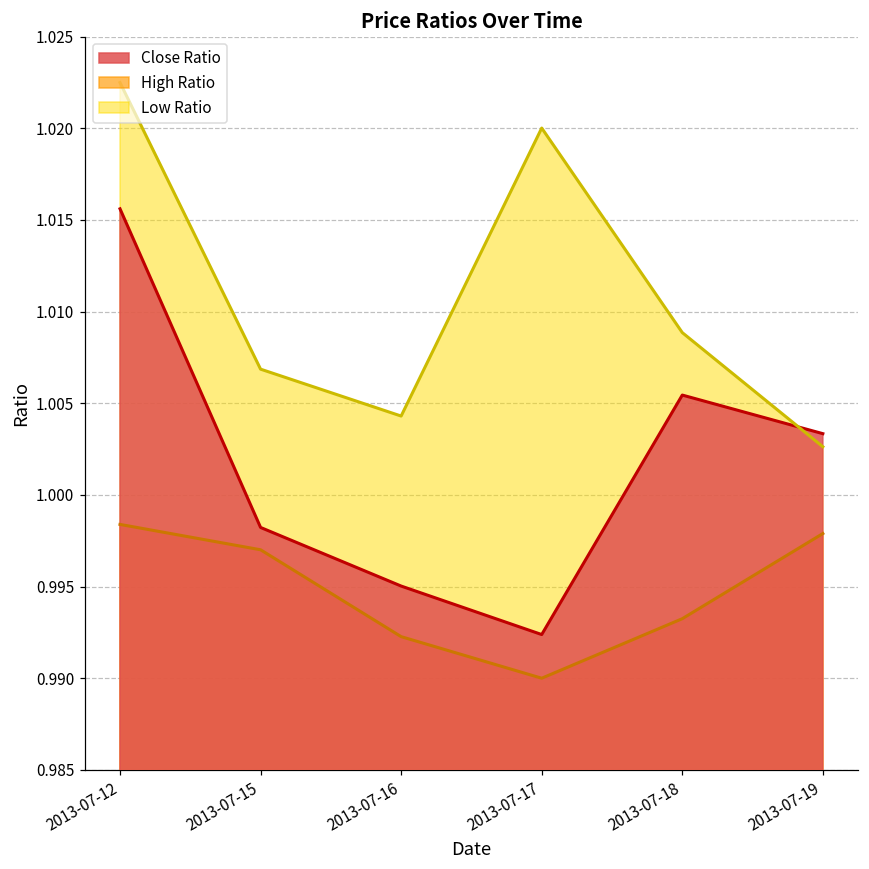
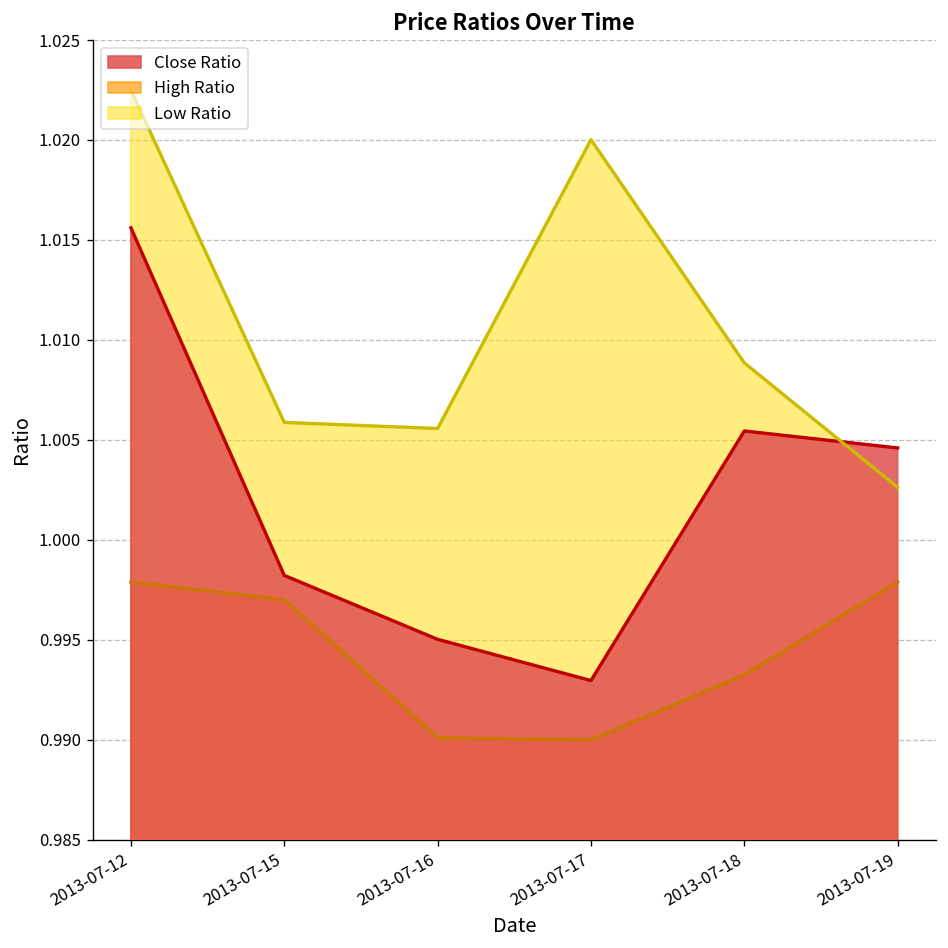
High Ratio, 2013-07-12: 0.9984 -> 0.9979
Low Ratio, 2013-07-15: 1.0069 -> 1.0059
Low Ratio, 2013-07-16: 1.0043 -> 1.0056
High Ratio, 2013-07-16: 0.9923 -> 0.9901
Close Ratio, 2013-07-17: 0.9924 -> 0.9930
Close Ratio, 2013-07-19: 1.0033 -> 1.0046
